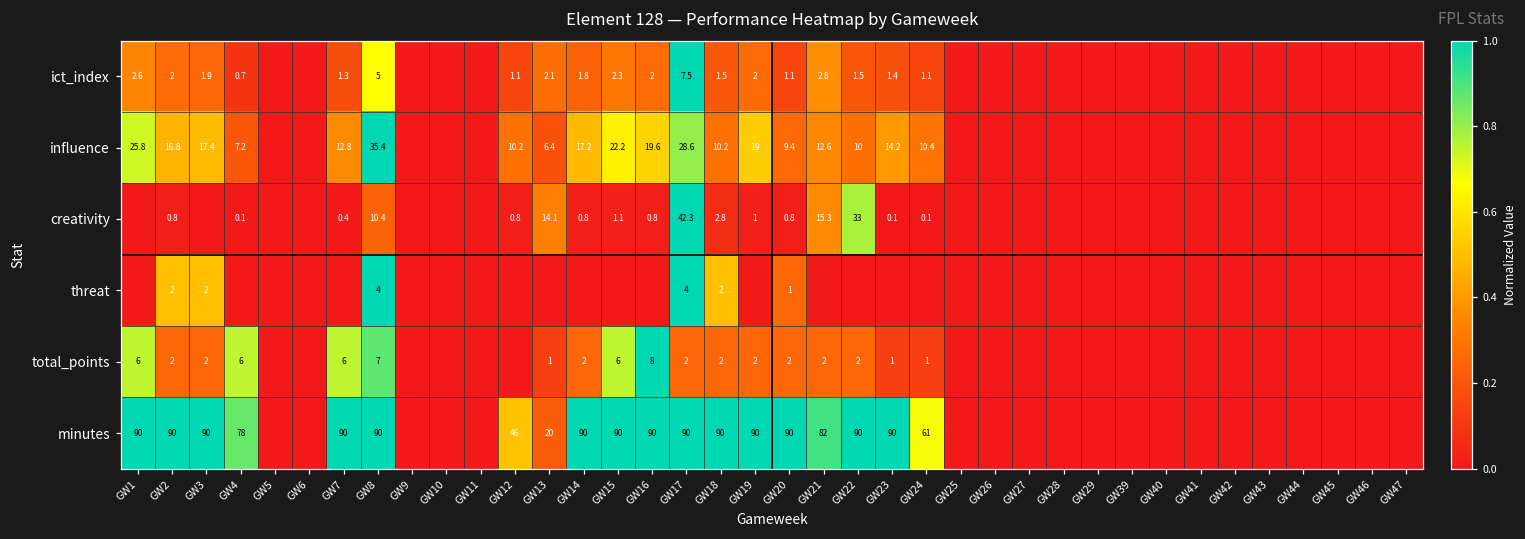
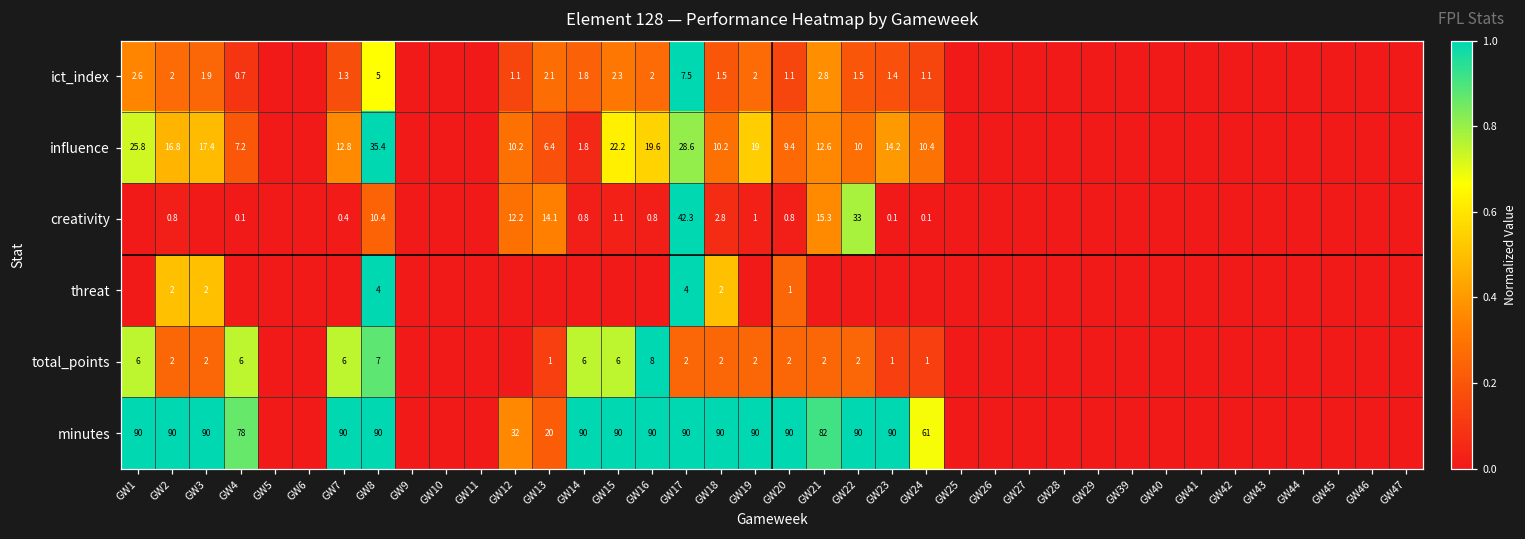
influence, GW14: 17.2 -> 1.8
creativity, GW12: 0.8 -> 12.2
total_points, GW14: 2 -> 6
minutes, GW12: 46 -> 32
